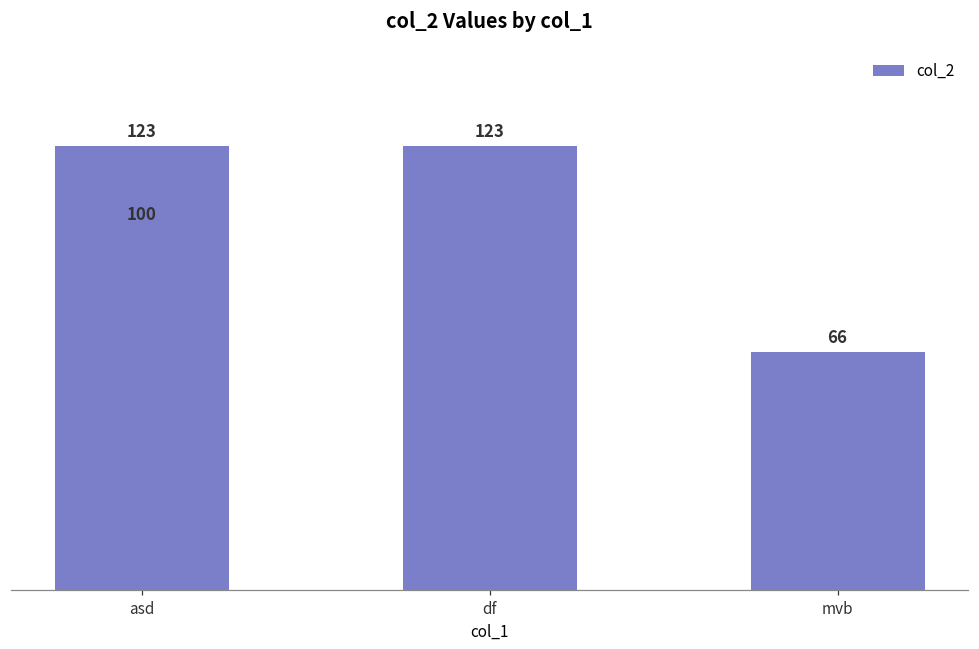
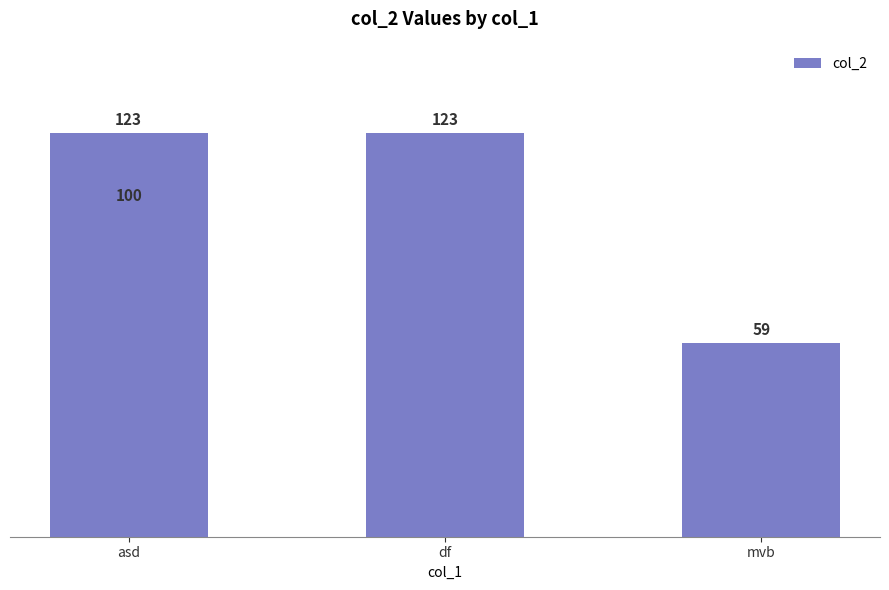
mvb: 66 -> 59
